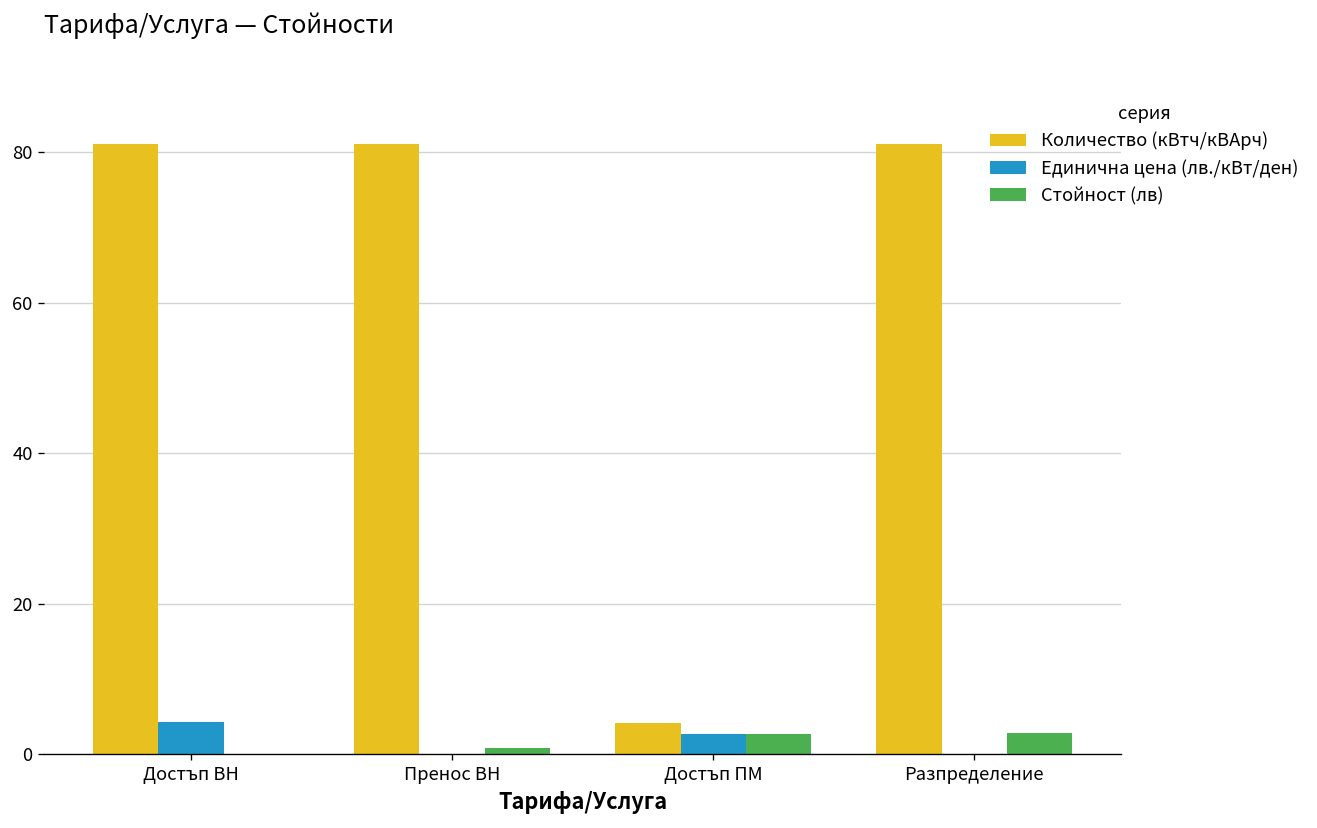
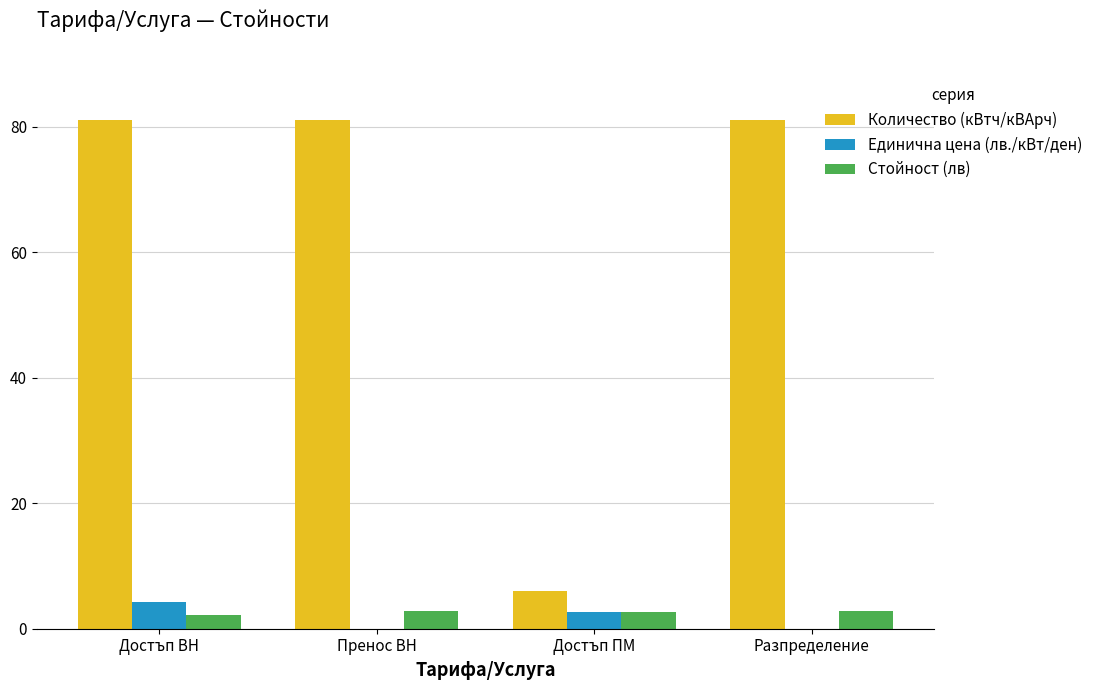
Стойност (лв), Достъп ВН: 0 -> 2
Стойност (лв), Пренос ВН: 1 -> 3
Количество (кВтч/кВАрч), Достъп ПМ: 4 -> 6
